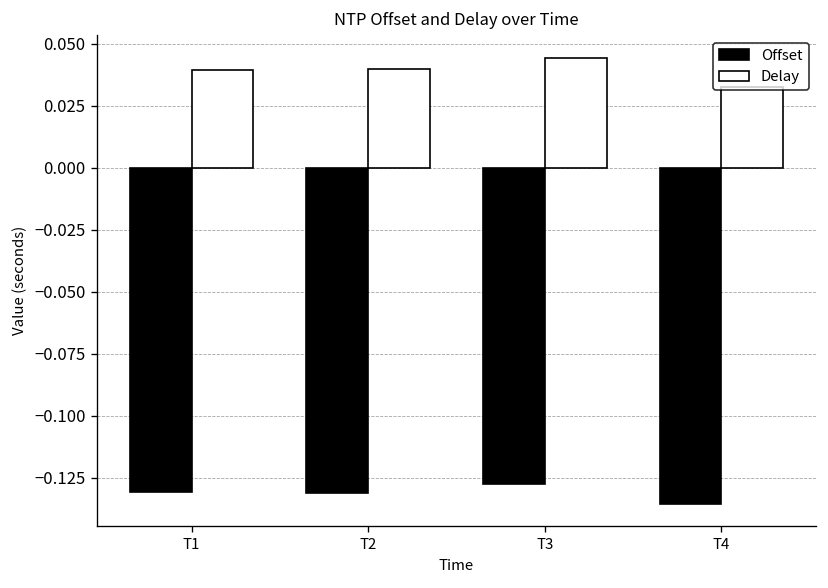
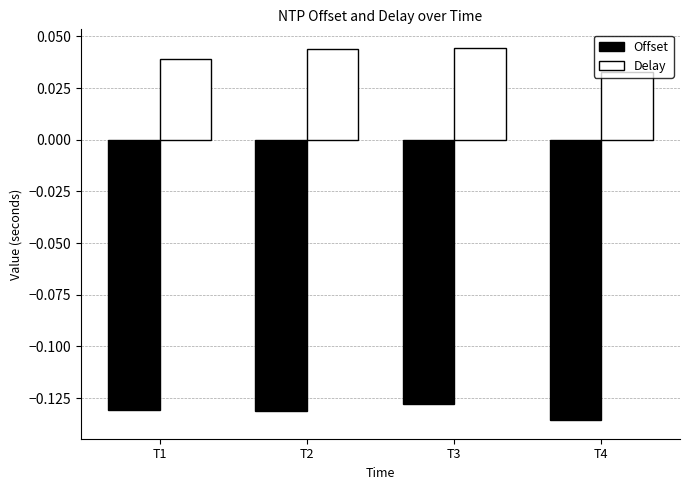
Delay, T2: 0.040 -> 0.044
